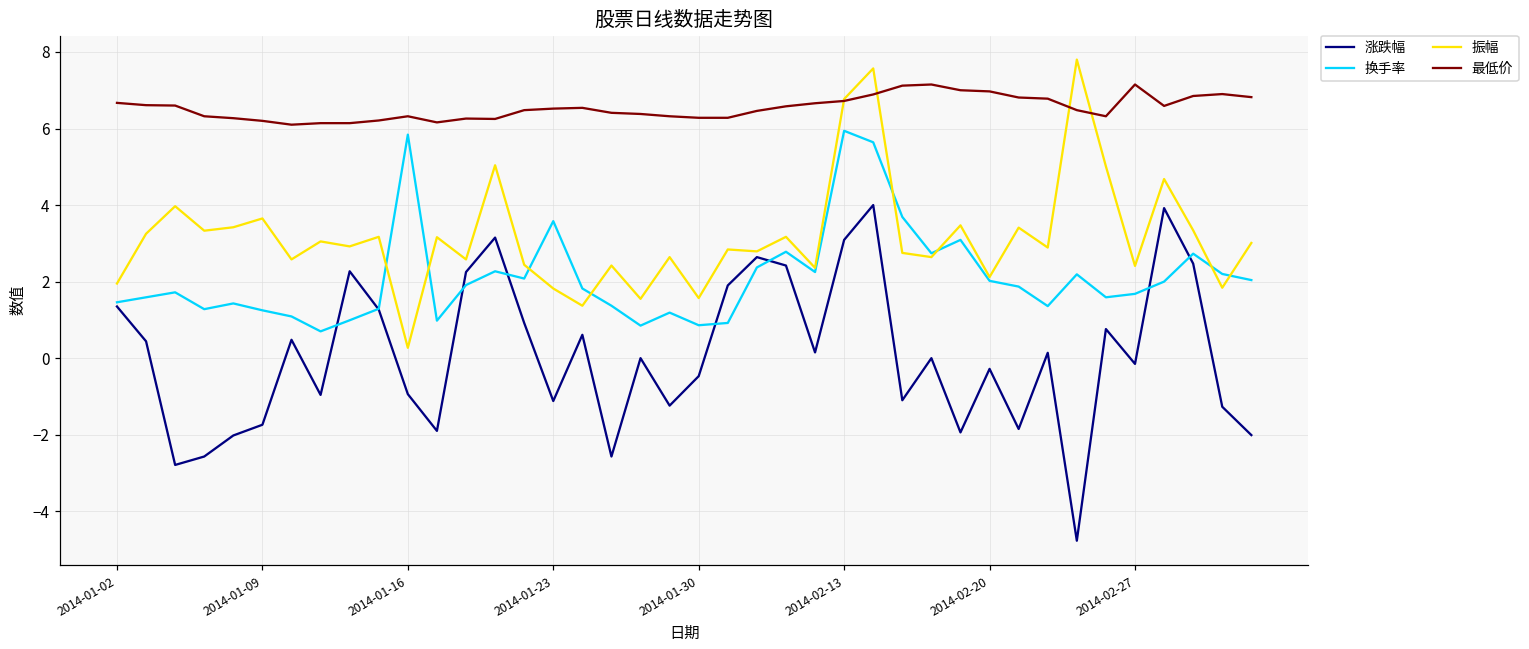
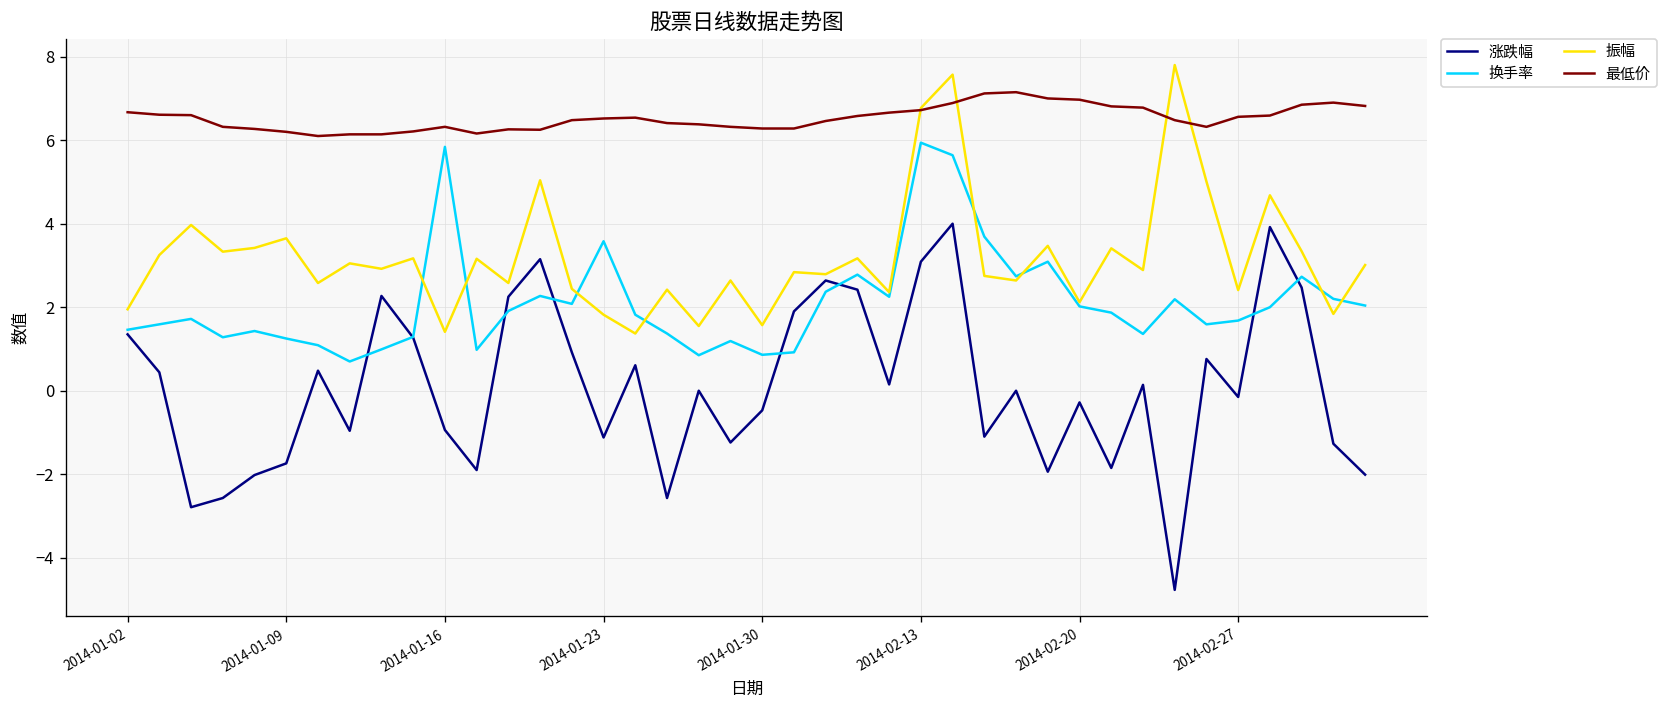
振幅, 2014-01-16: 0.3 -> 1.4
最低价, 2014-02-27: 7.2 -> 6.6
